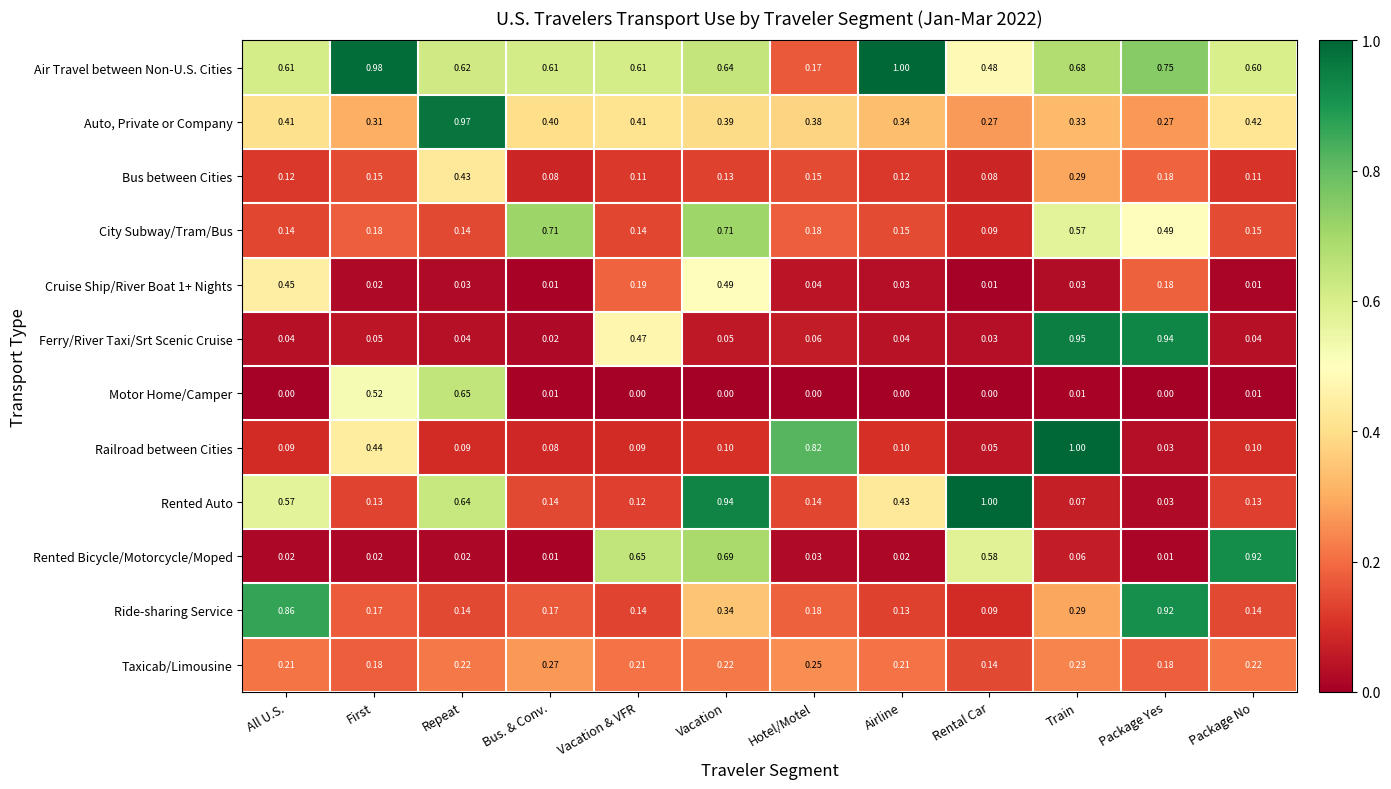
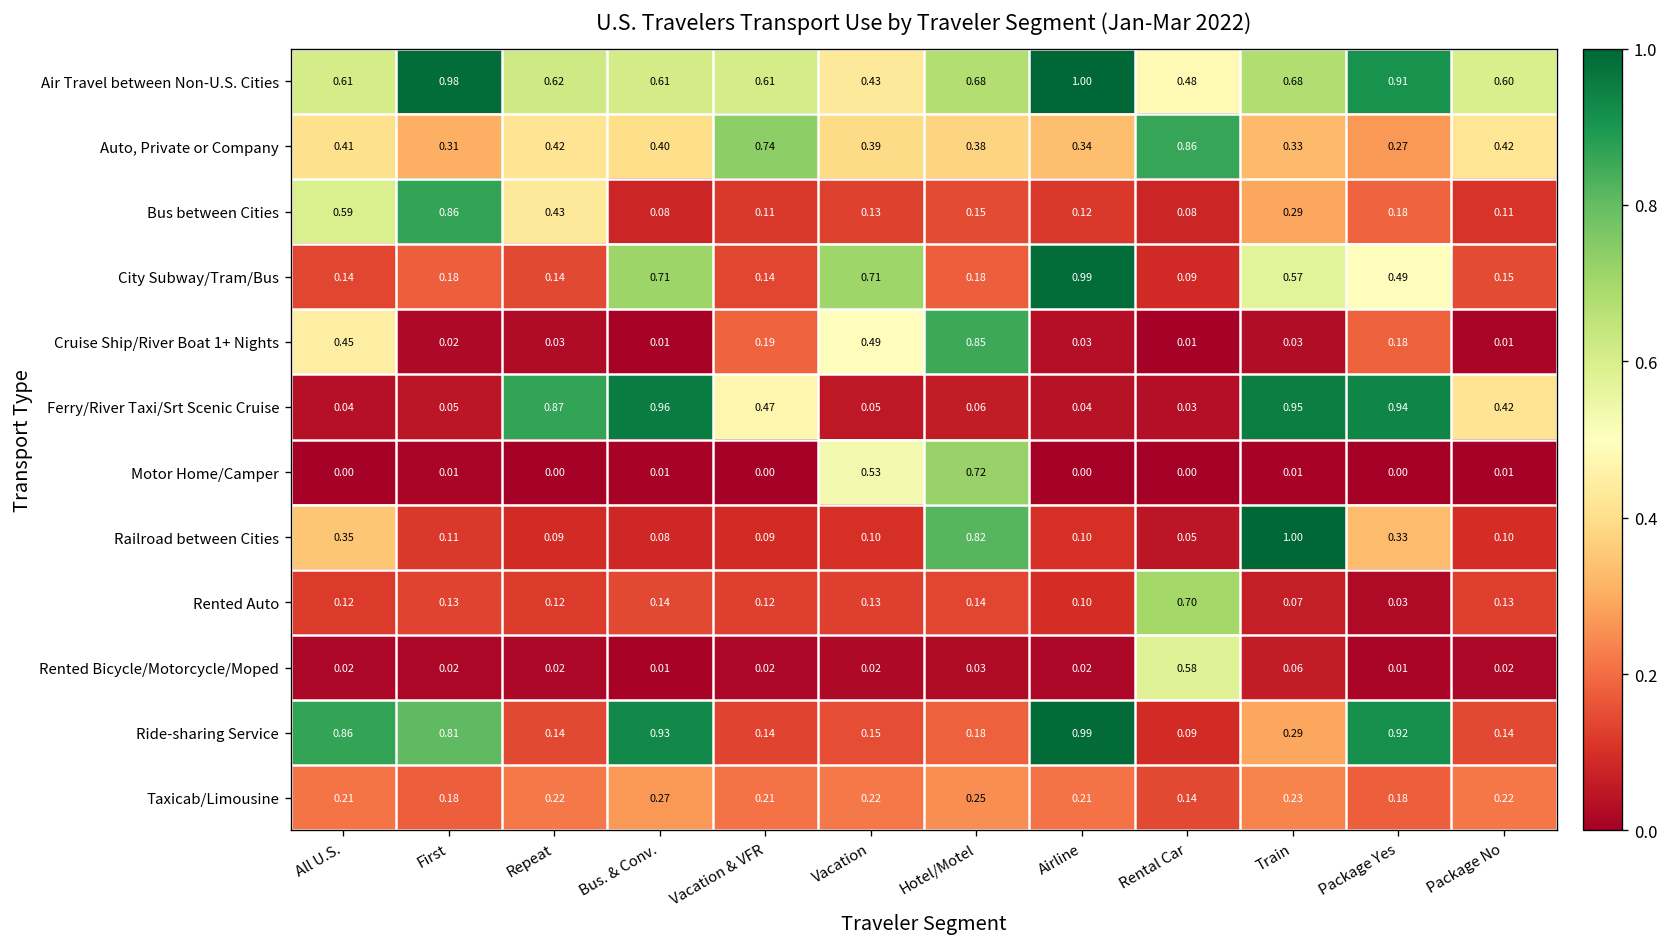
Air Travel between Non-U.S. Cities, Vacation: 0.64 -> 0.43
Air Travel between Non-U.S. Cities, Hotel/Motel: 0.17 -> 0.68
Air Travel between Non-U.S. Cities, Package Yes: 0.75 -> 0.91
Auto, Private or Company, Repeat: 0.97 -> 0.42
Auto, Private or Company, Vacation & VFR: 0.41 -> 0.74
Auto, Private or Company, Rental Car: 0.27 -> 0.86
Bus between Cities, All U.S.: 0.12 -> 0.59
Bus between Cities, First: 0.15 -> 0.86
City Subway/Tram/Bus, Airline: 0.15 -> 0.99
Cruise Ship/River Boat 1+ Nights, Hotel/Motel: 0.04 -> 0.85
Ferry/River Taxi/Srt Scenic Cruise, Repeat: 0.04 -> 0.87
Ferry/River Taxi/Srt Scenic Cruise, Bus. & Conv.: 0.02 -> 0.96
Ferry/River Taxi/Srt Scenic Cruise, Package No: 0.04 -> 0.42
Motor Home/Camper, First: 0.52 -> 0.01
Motor Home/Camper, Repeat: 0.65 -> 0.00
Motor Home/Camper, Vacation: 0.00 -> 0.53
Motor Home/Camper, Hotel/Motel: 0.00 -> 0.72
Railroad between Cities, All U.S.: 0.09 -> 0.35
Railroad between Cities, First: 0.44 -> 0.11
Railroad between Cities, Package Yes: 0.03 -> 0.33
Rented Auto, All U.S.: 0.57 -> 0.12
Rented Auto, Repeat: 0.64 -> 0.12
Rented Auto, Vacation: 0.94 -> 0.13
Rented Auto, Airline: 0.43 -> 0.10
Rented Auto, Rental Car: 1.00 -> 0.70
Rented Bicycle/Motorcycle/Moped, Vacation & VFR: 0.65 -> 0.02
Rented Bicycle/Motorcycle/Moped, Vacation: 0.69 -> 0.02
Rented Bicycle/Motorcycle/Moped, Package No: 0.92 -> 0.02
Ride-sharing Service, First: 0.17 -> 0.81
Ride-sharing Service, Bus. & Conv.: 0.17 -> 0.93
Ride-sharing Service, Vacation: 0.34 -> 0.15
Ride-sharing Service, Airline: 0.13 -> 0.99
